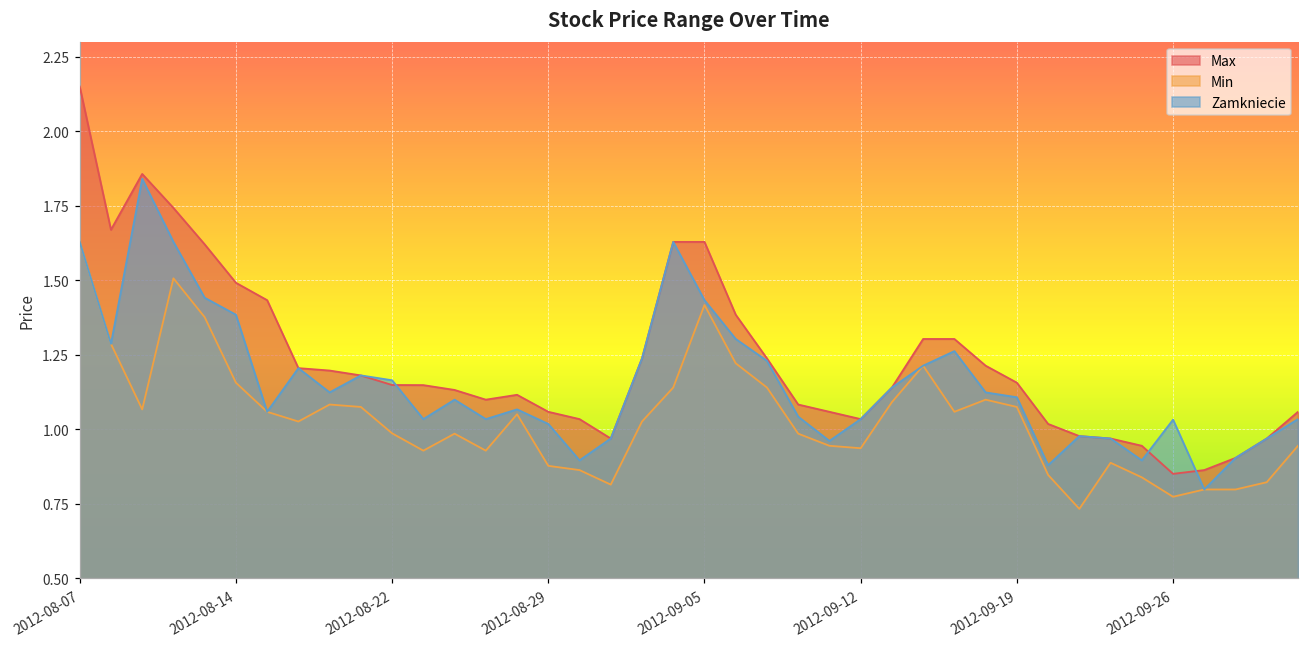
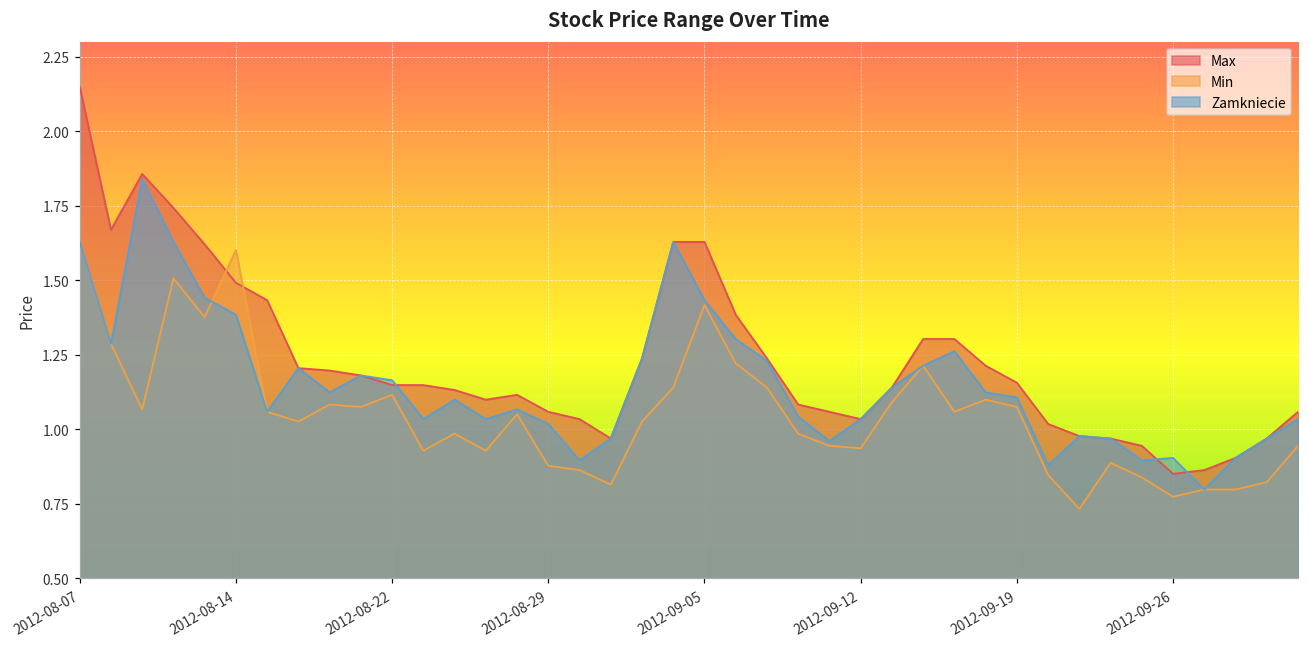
Min, 2012-08-14: 1.16 -> 1.60
Min, 2012-08-22: 0.99 -> 1.12
Zamkniecie, 2012-09-26: 1.03 -> 0.90
